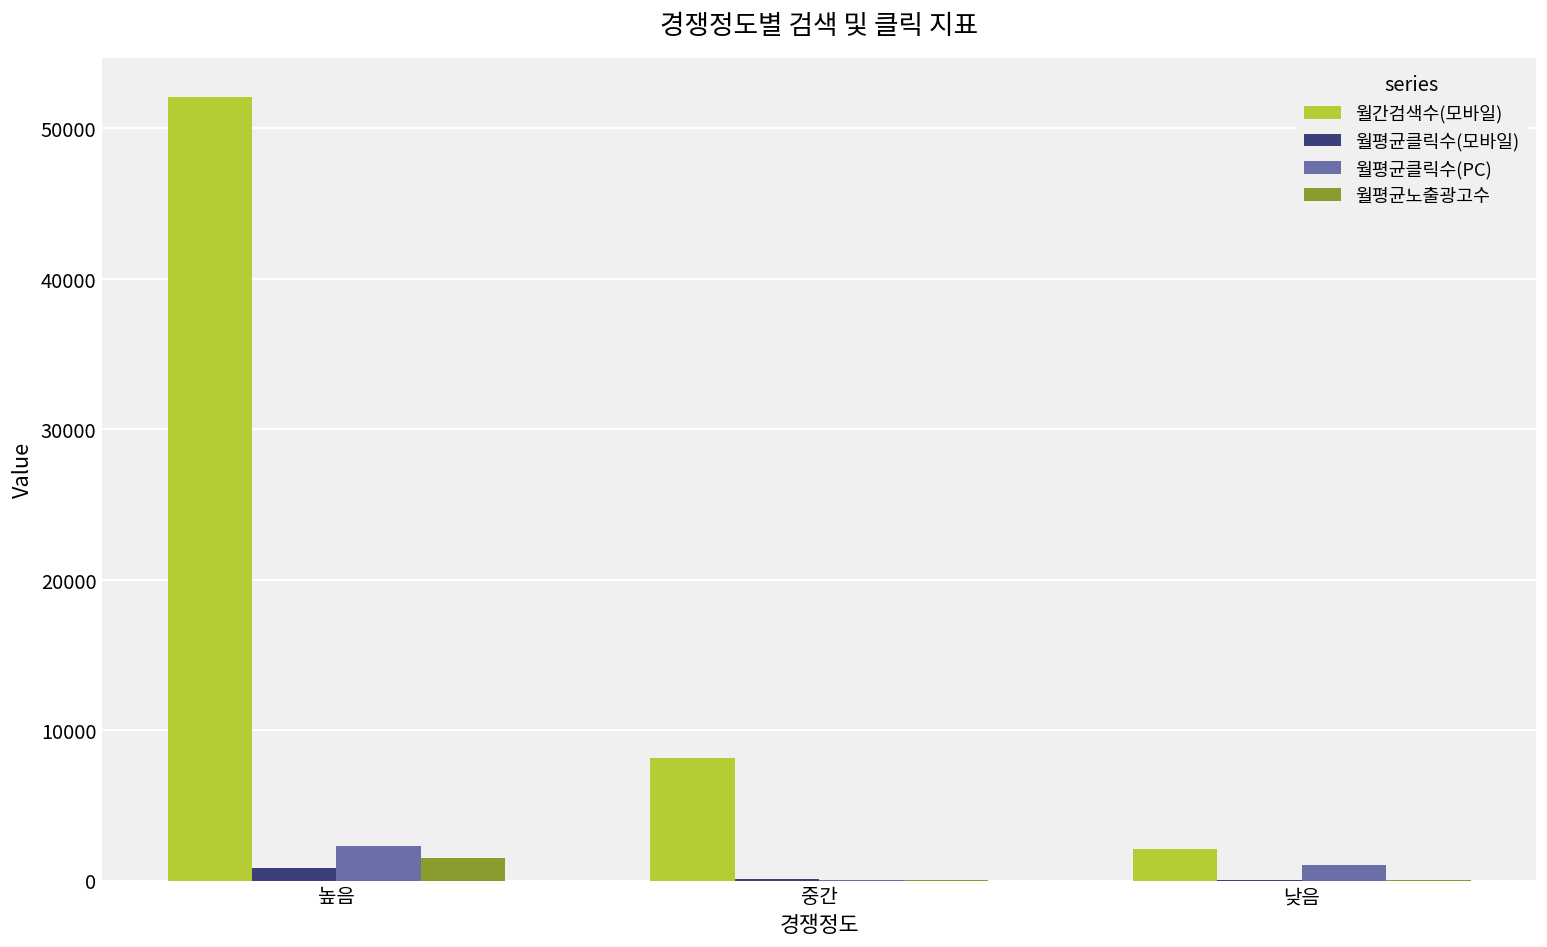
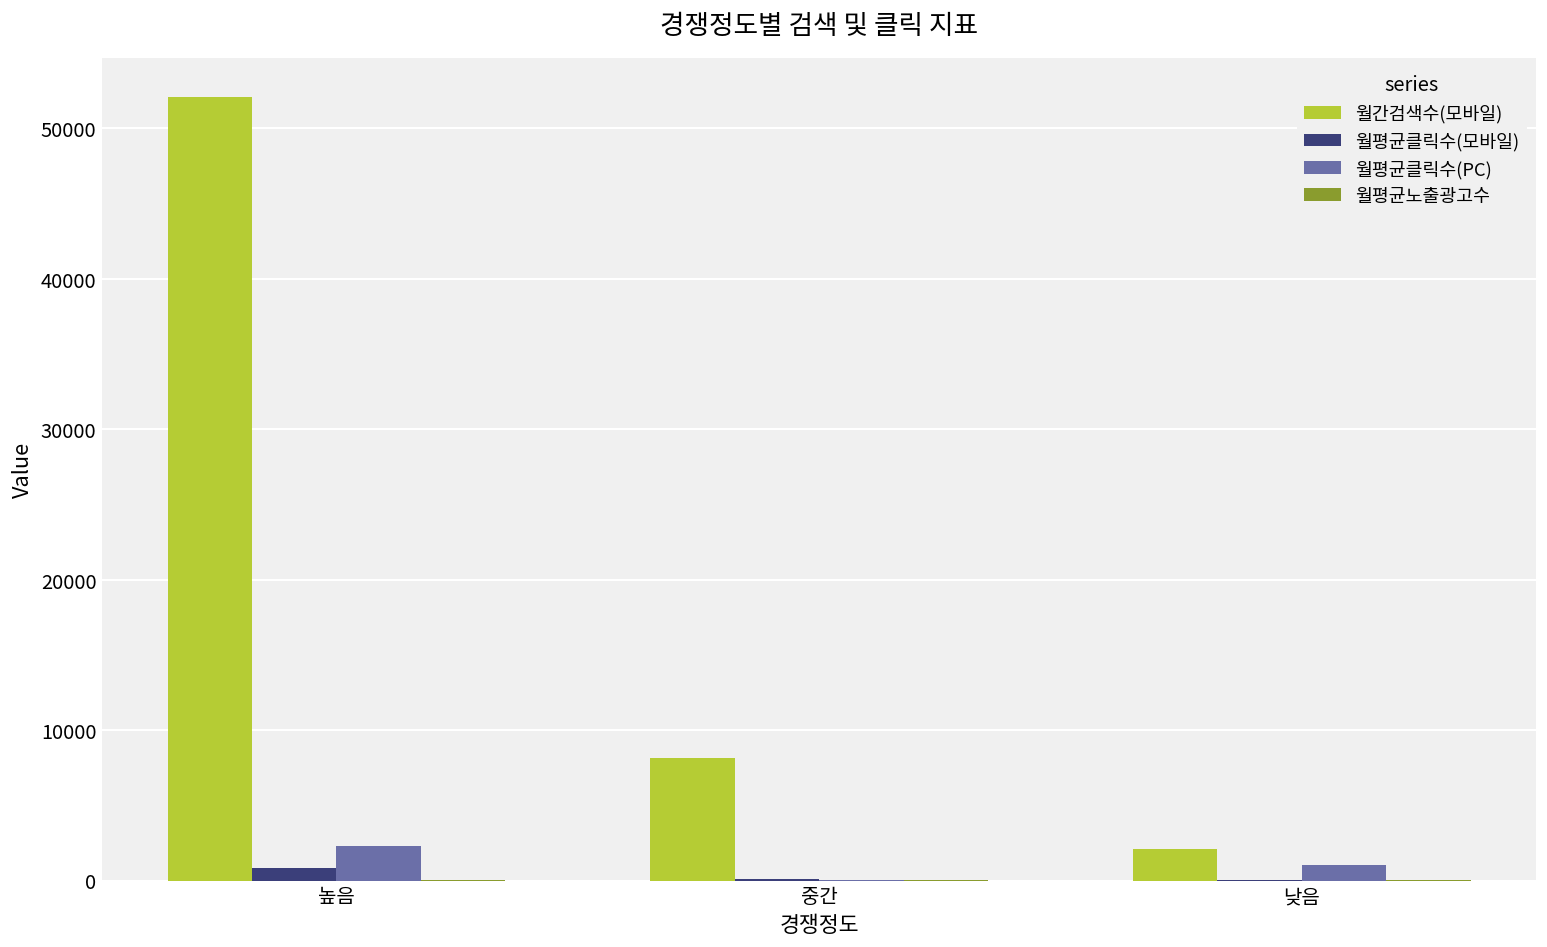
월평균노출광고수, 높음: 1500 -> 0
